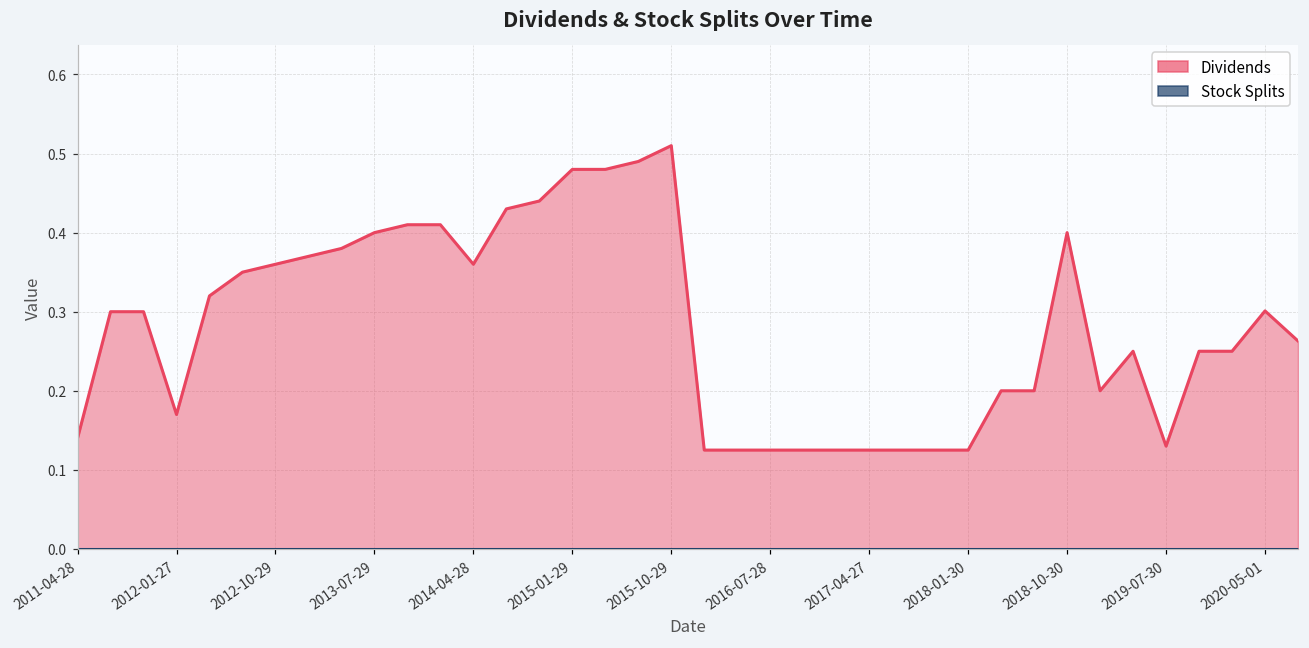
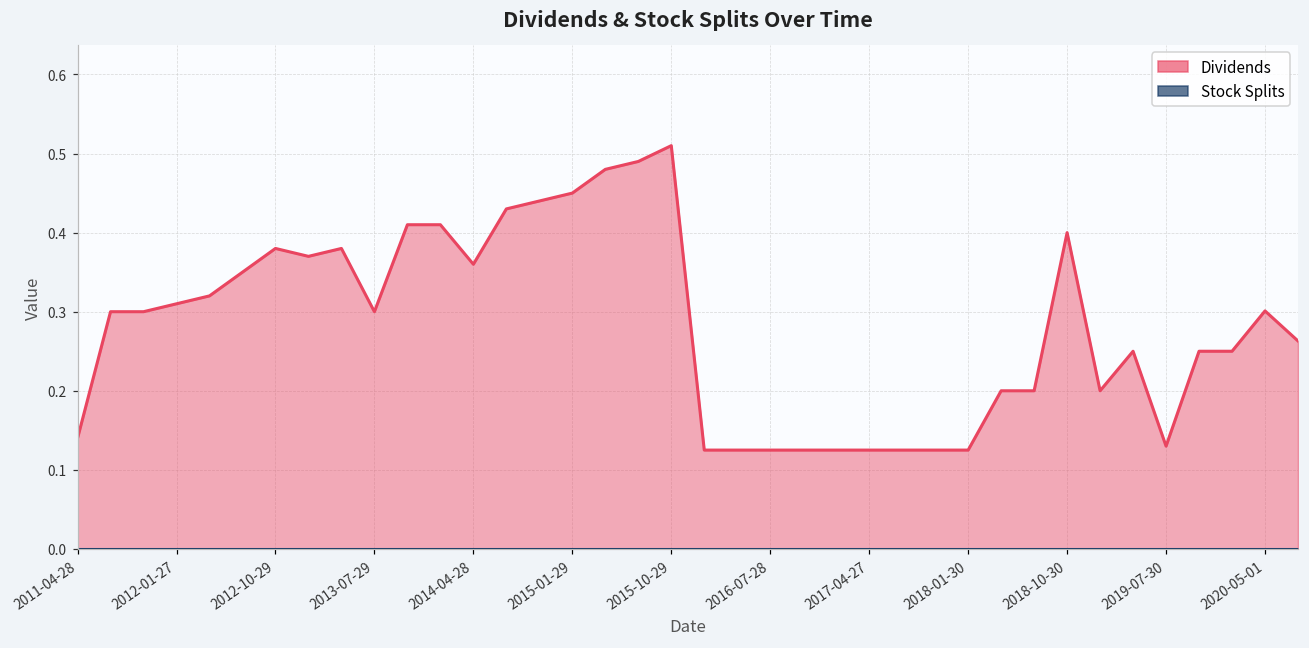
Dividends, 2012-01-27: 0.17 -> 0.31
Dividends, 2012-10-29: 0.36 -> 0.38
Dividends, 2013-07-29: 0.4 -> 0.3
Dividends, 2015-01-29: 0.48 -> 0.45
